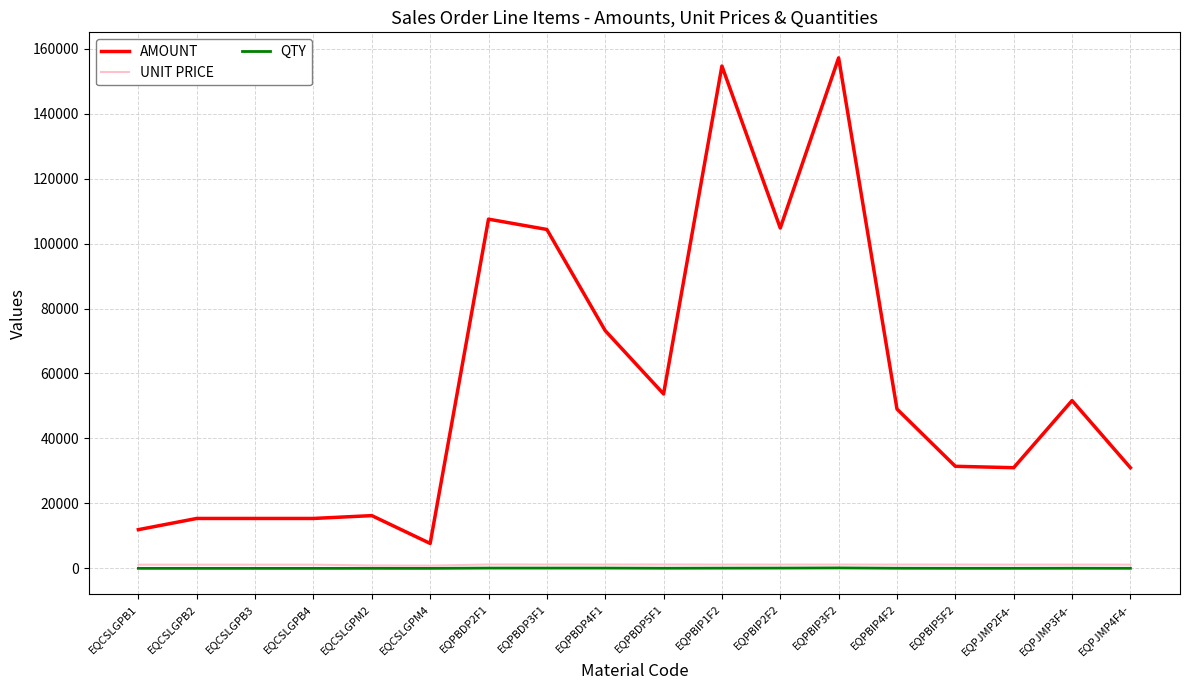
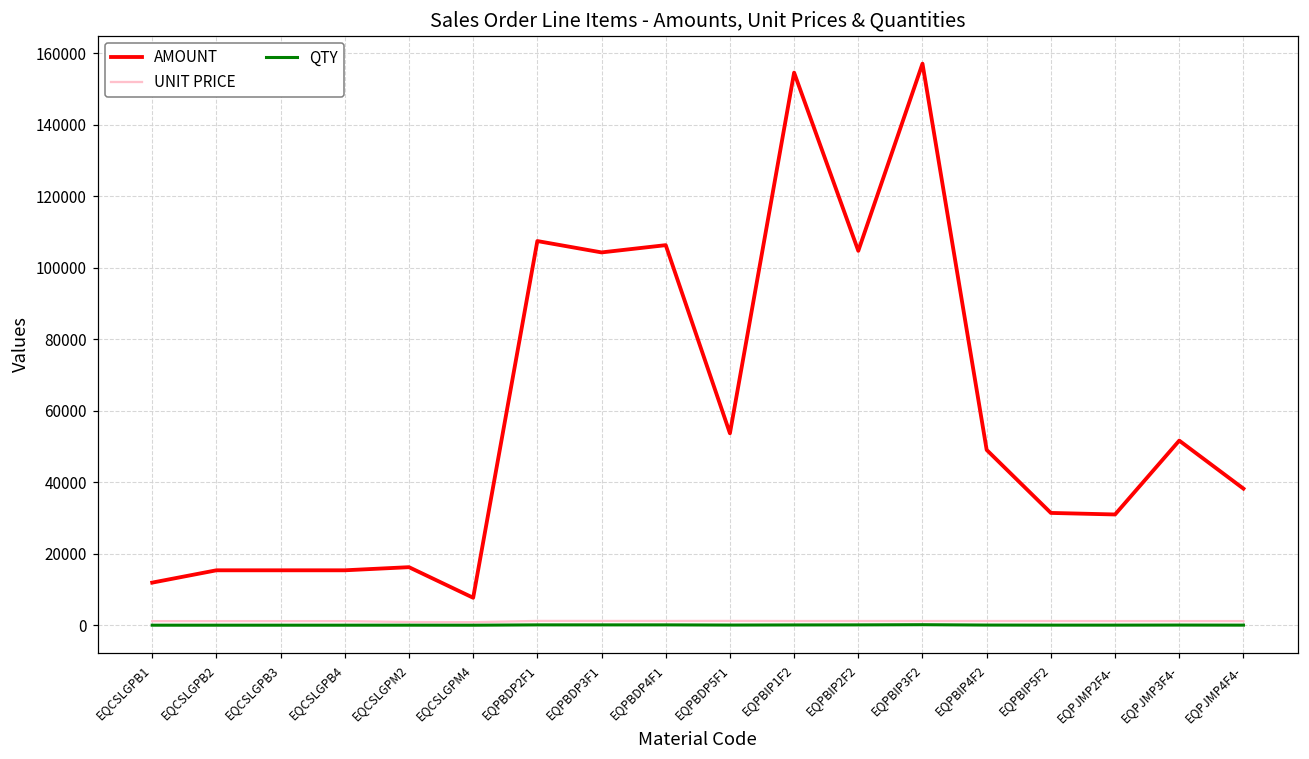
AMOUNT, EQPBDP4F1: 73000 -> 106000
AMOUNT, EQPJMP4F4-: 31000 -> 38000
